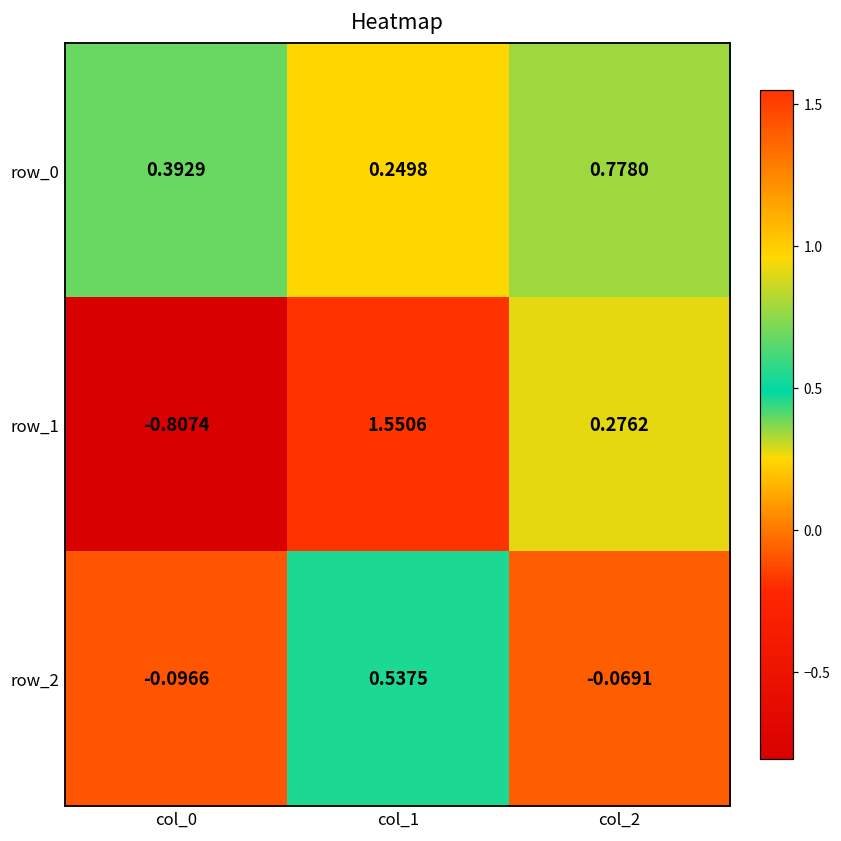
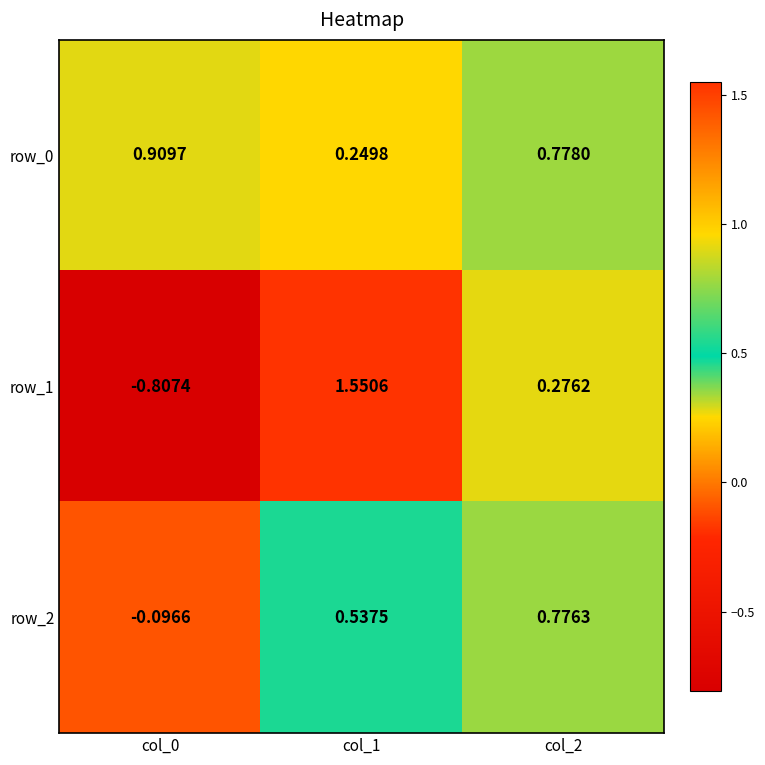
row_0, col_0: 0.3929 -> 0.9097
row_2, col_2: -0.0691 -> 0.7763
